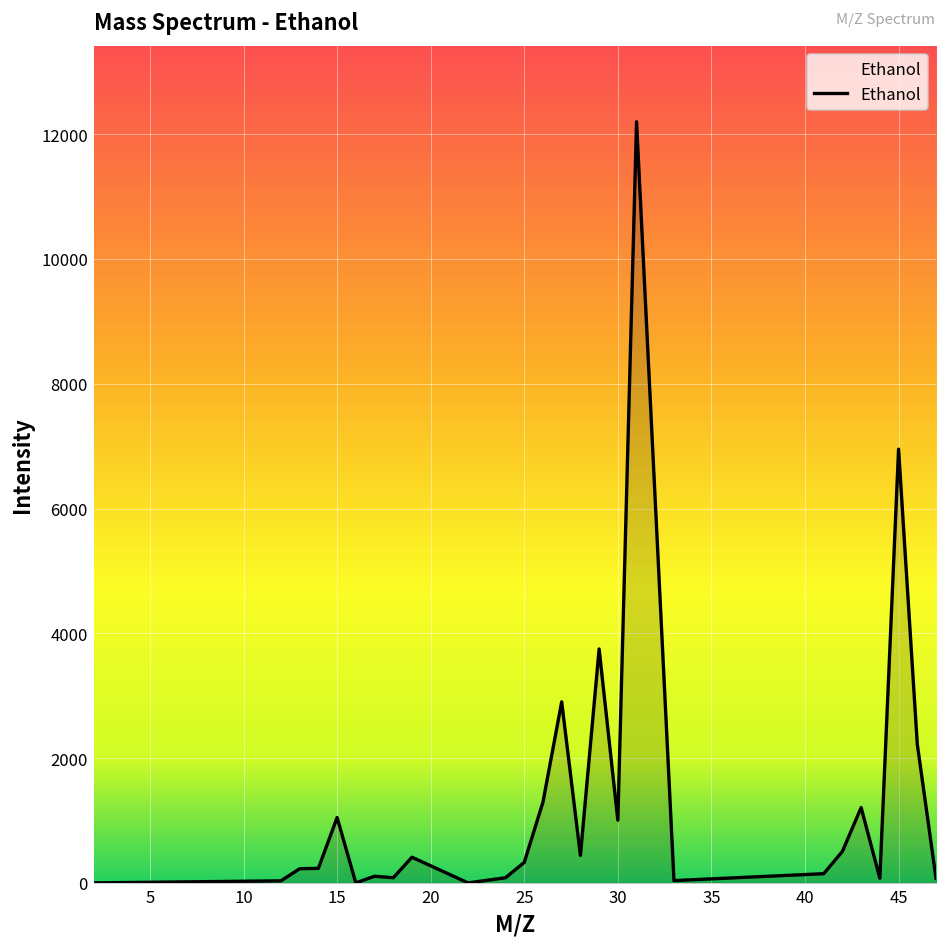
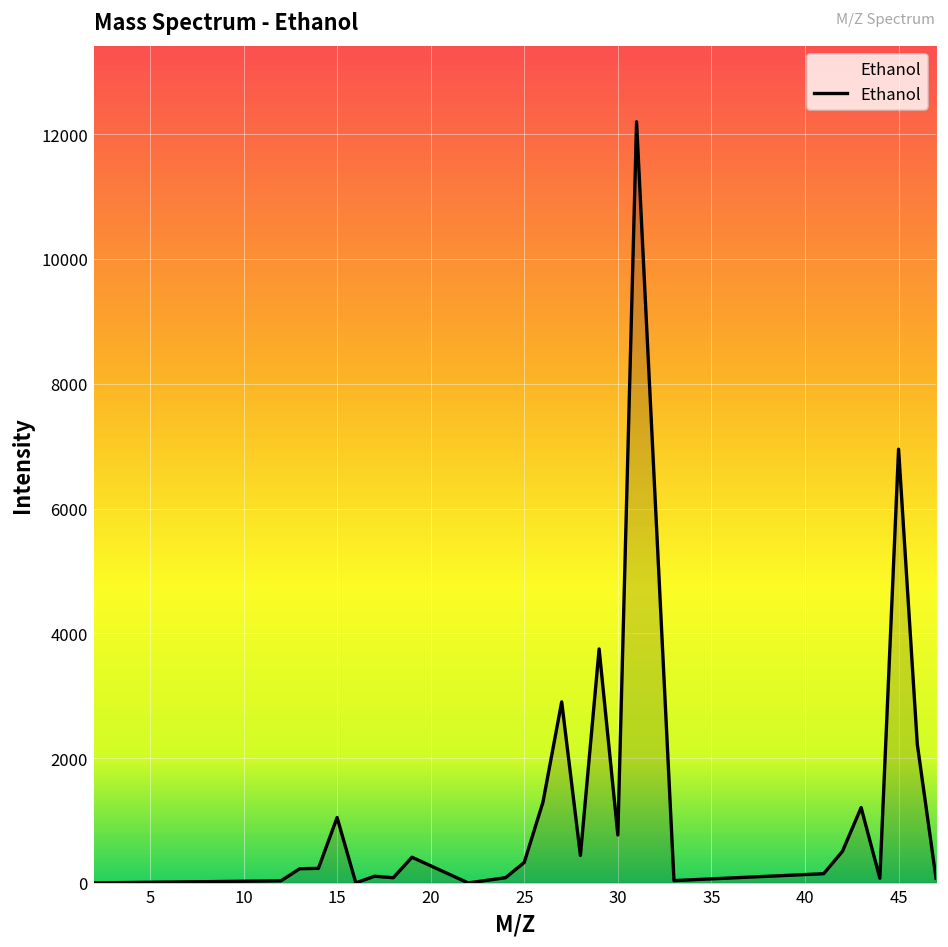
30: 1000 -> 800
